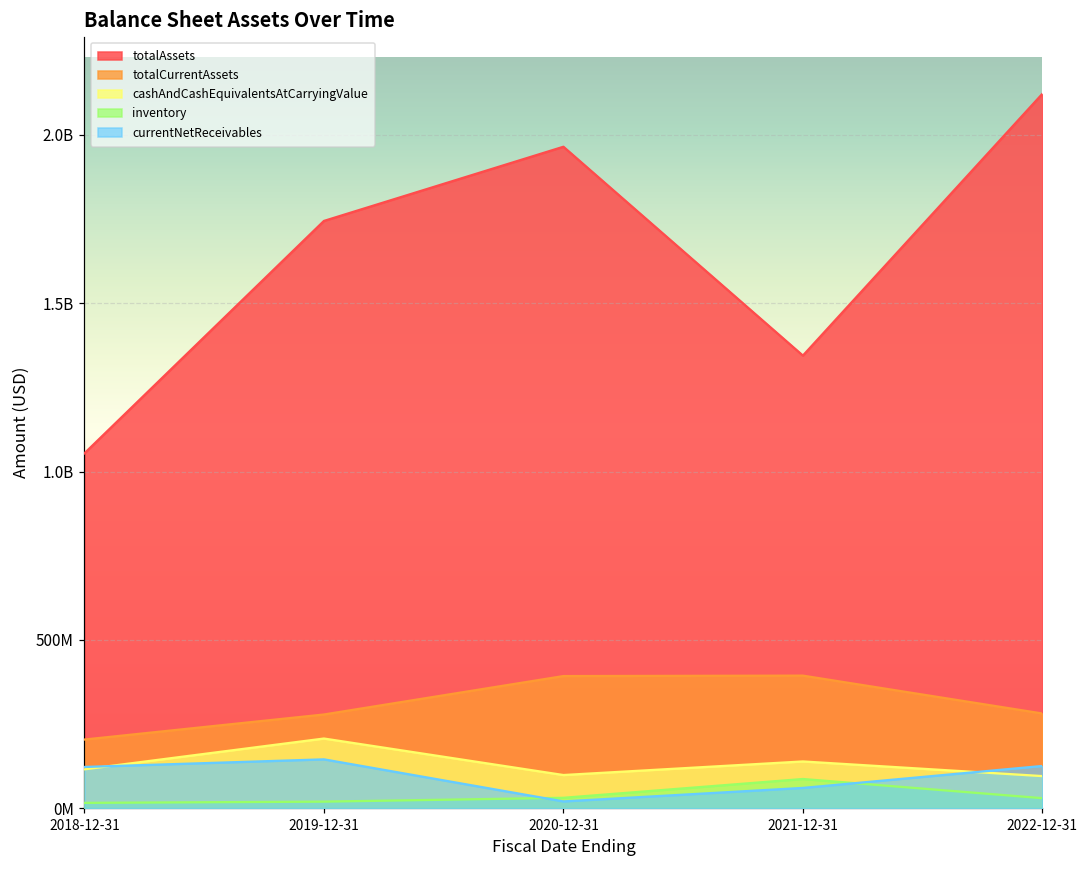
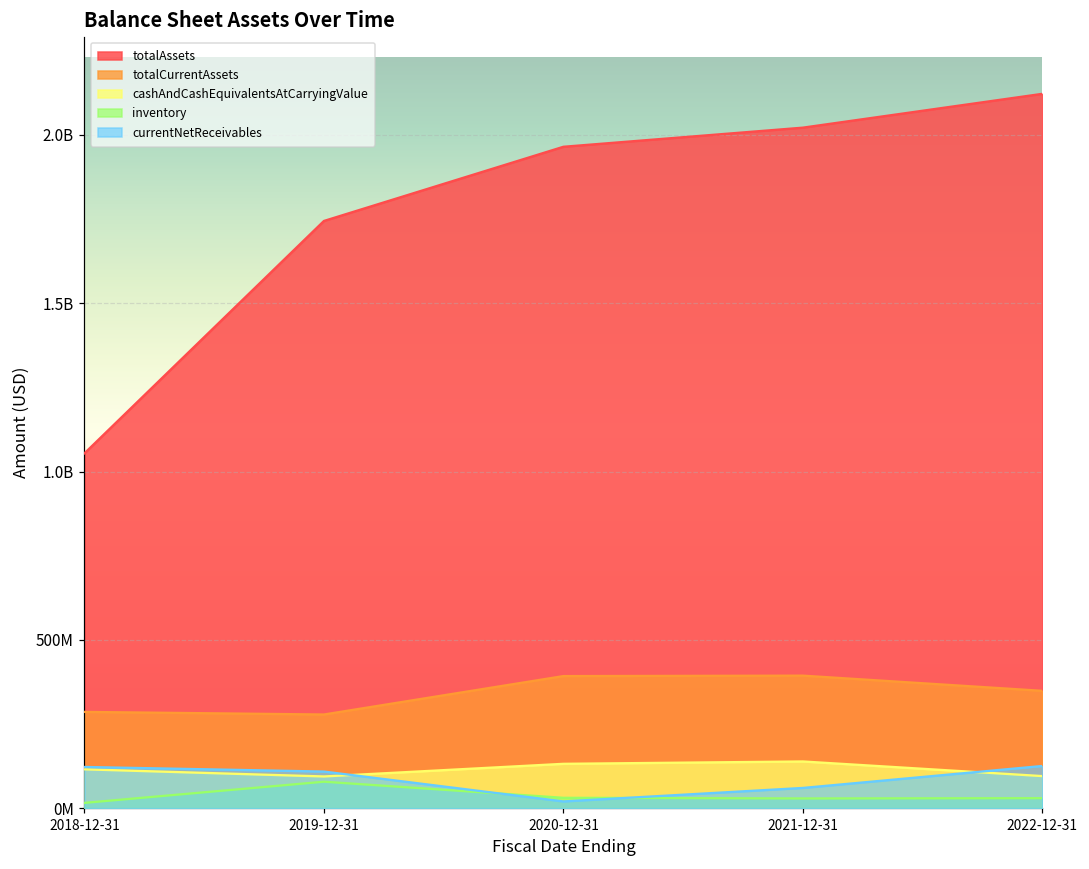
totalCurrentAssets, 2018-12-31: 200000000 -> 290000000
cashAndCashEquivalentsAtCarryingValue, 2019-12-31: 210000000 -> 90000000
inventory, 2019-12-31: 20000000 -> 80000000
currentNetReceivables, 2019-12-31: 150000000 -> 110000000
cashAndCashEquivalentsAtCarryingValue, 2020-12-31: 100000000 -> 130000000
totalAssets, 2021-12-31: 1340000000 -> 2020000000
inventory, 2021-12-31: 90000000 -> 30000000
totalCurrentAssets, 2022-12-31: 280000000 -> 350000000
